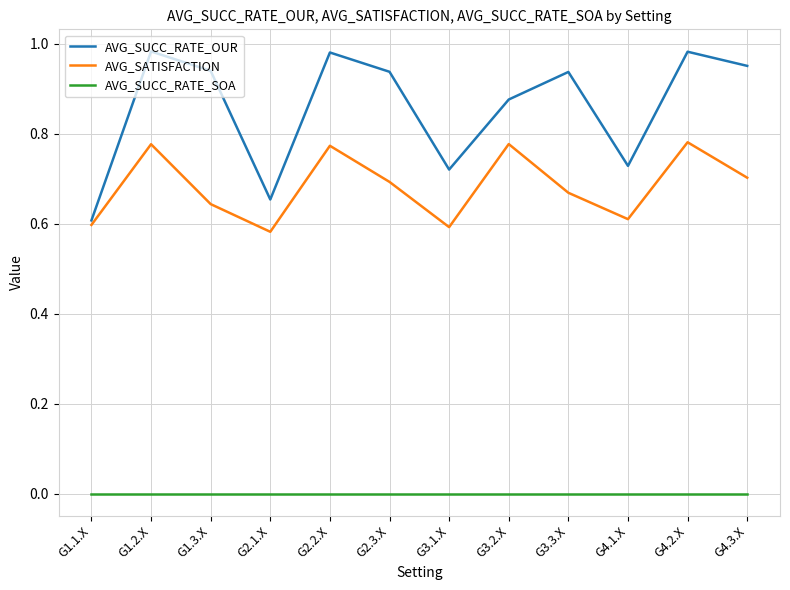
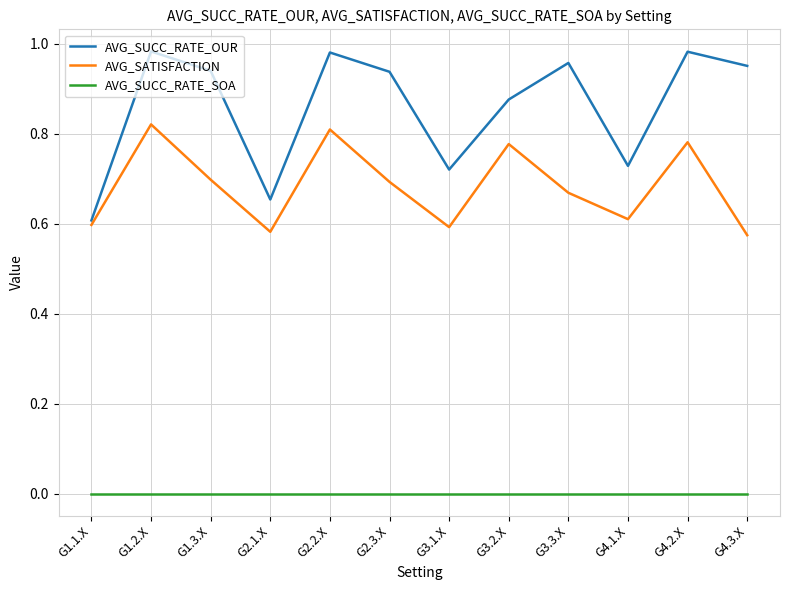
AVG_SATISFACTION, G1.2.X: 0.78 -> 0.82
AVG_SATISFACTION, G1.3.X: 0.64 -> 0.70
AVG_SATISFACTION, G2.2.X: 0.77 -> 0.81
AVG_SUCC_RATE_OUR, G3.3.X: 0.94 -> 0.96
AVG_SATISFACTION, G4.3.X: 0.70 -> 0.57
